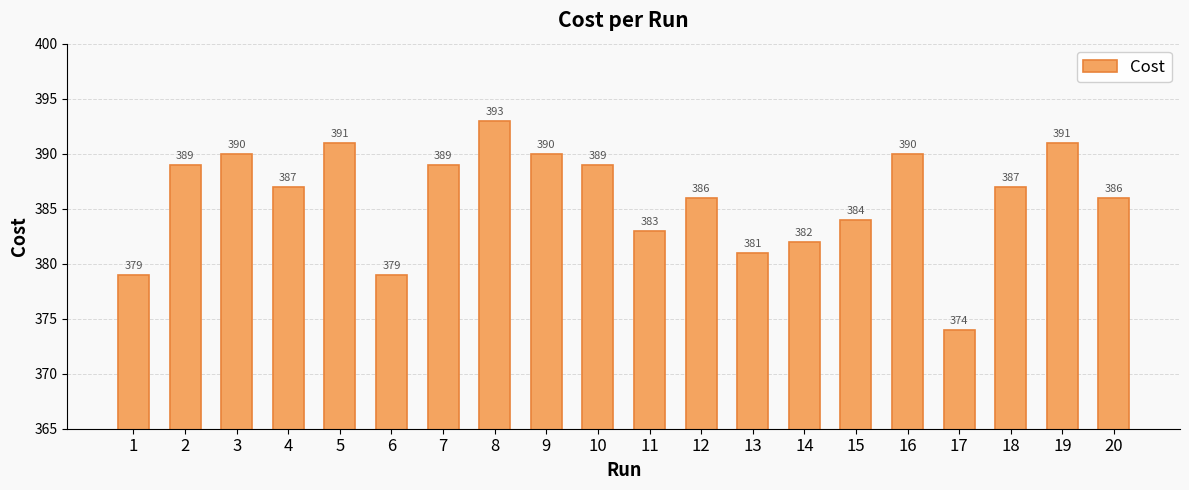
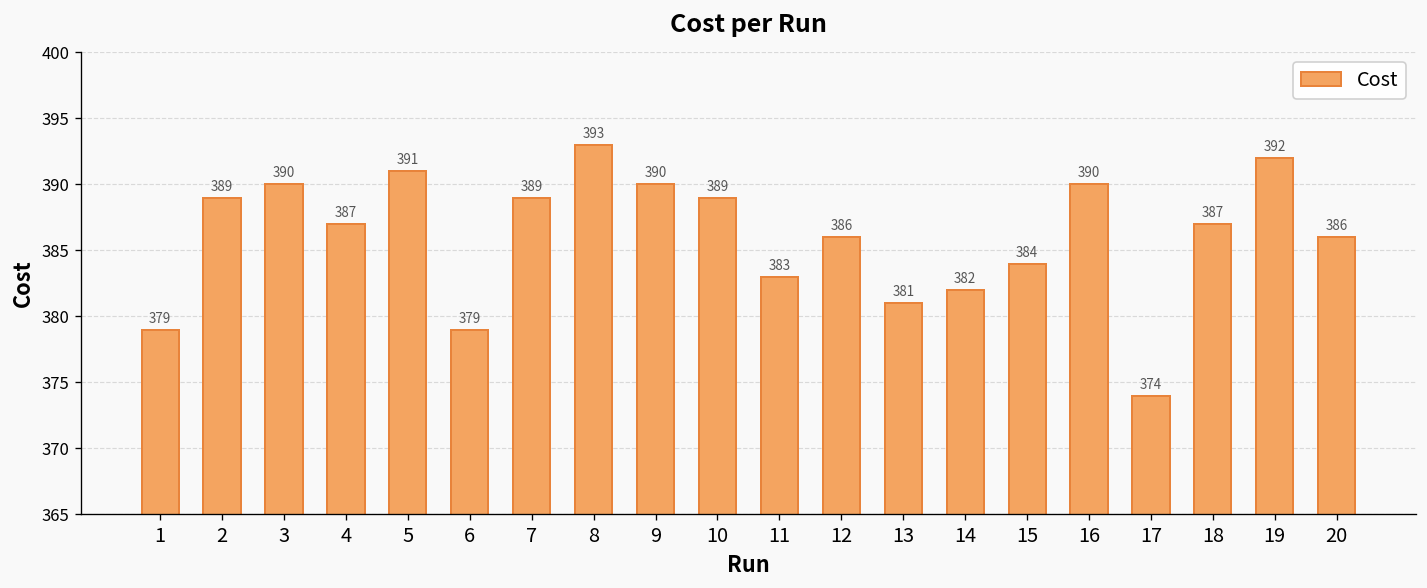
19: 391 -> 392
